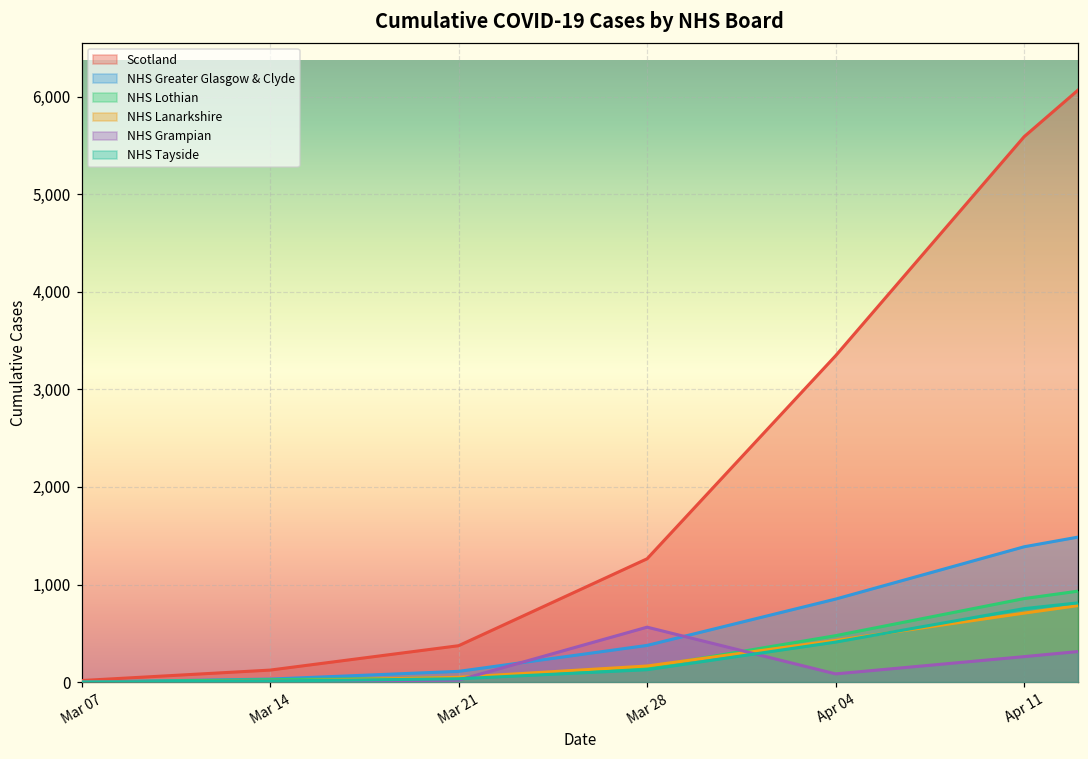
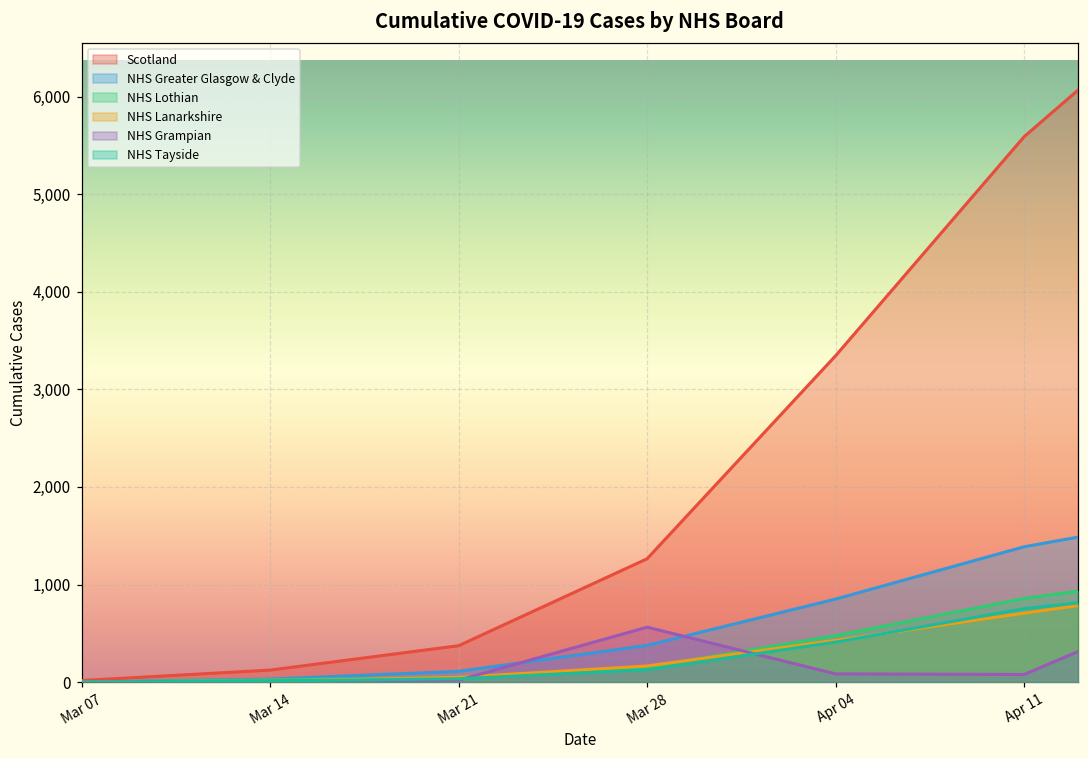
NHS Grampian, Apr 11: 300 -> 100
